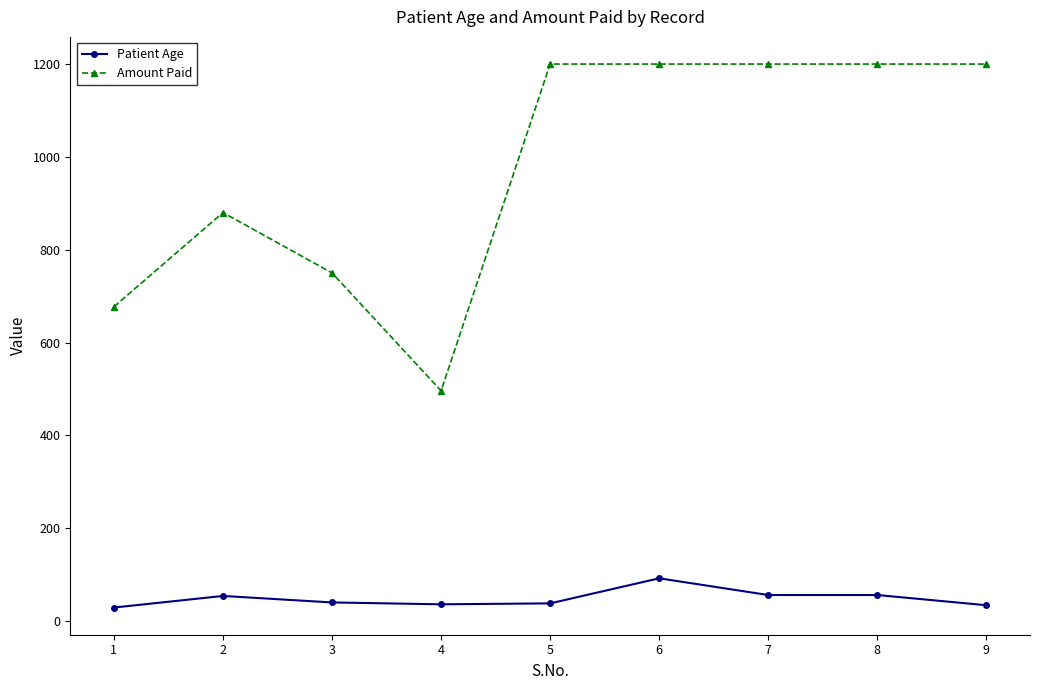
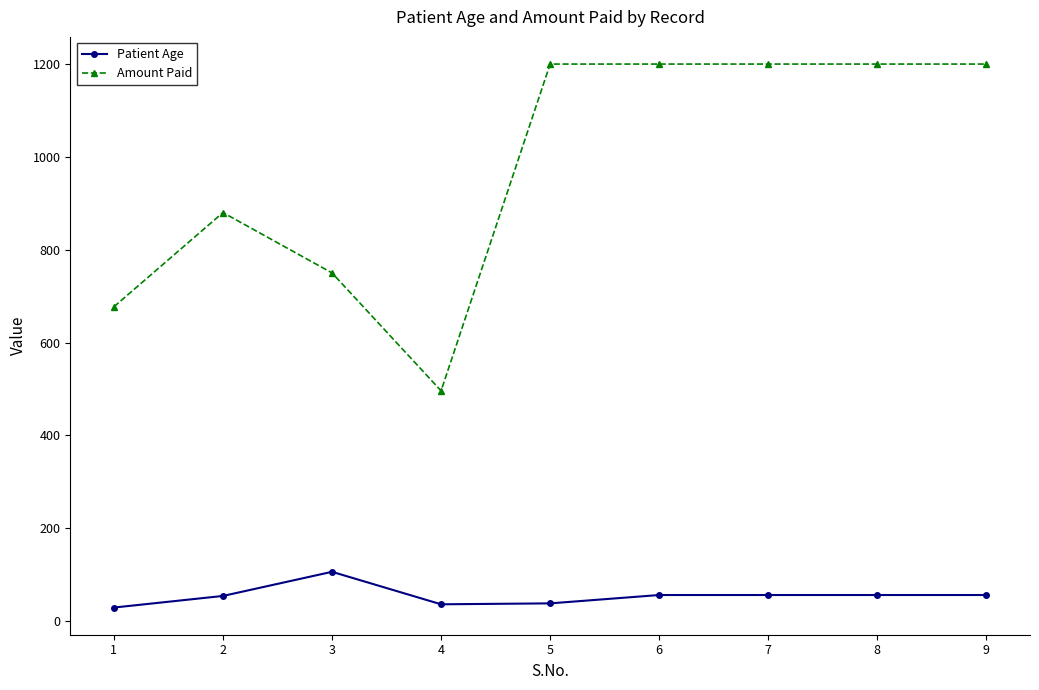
Patient Age, 3: 40 -> 110
Patient Age, 6: 90 -> 60
Patient Age, 9: 30 -> 60
